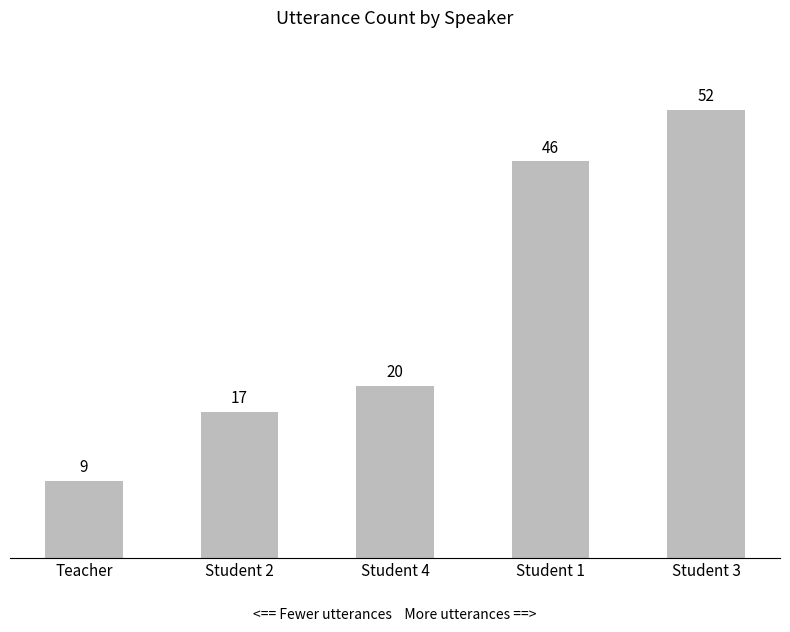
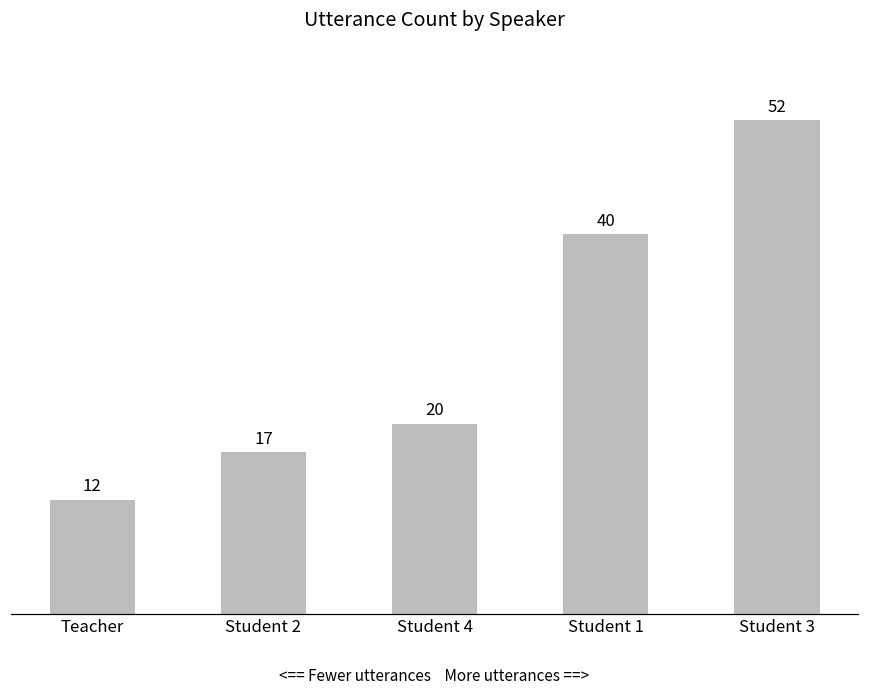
Teacher: 9 -> 12
Student 1: 46 -> 40
